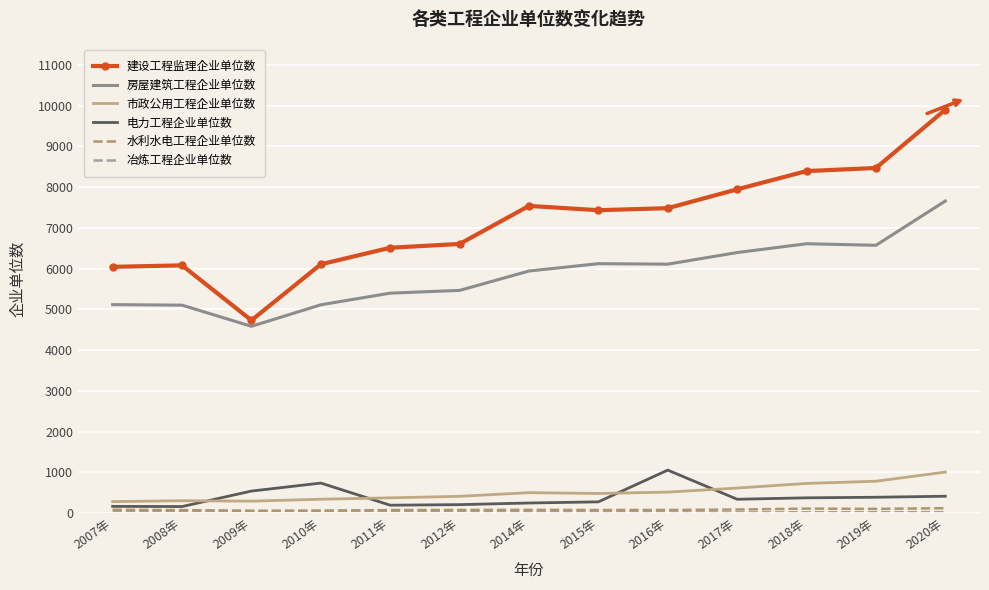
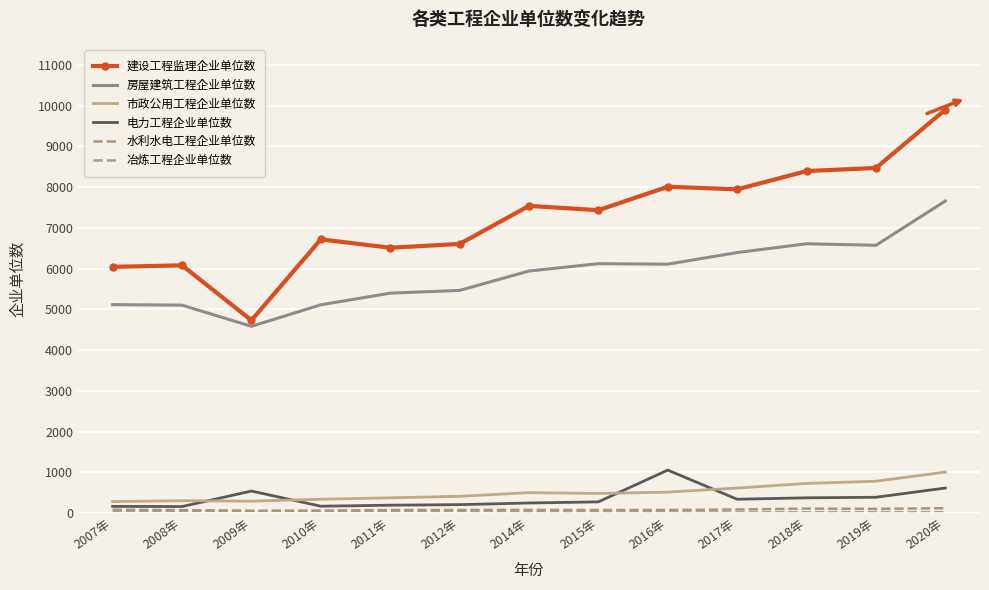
建设工程监理企业单位数, 2010年: 6100 -> 6700
电力工程企业单位数, 2010年: 700 -> 200
建设工程监理企业单位数, 2016年: 7500 -> 8000
电力工程企业单位数, 2020年: 400 -> 600
